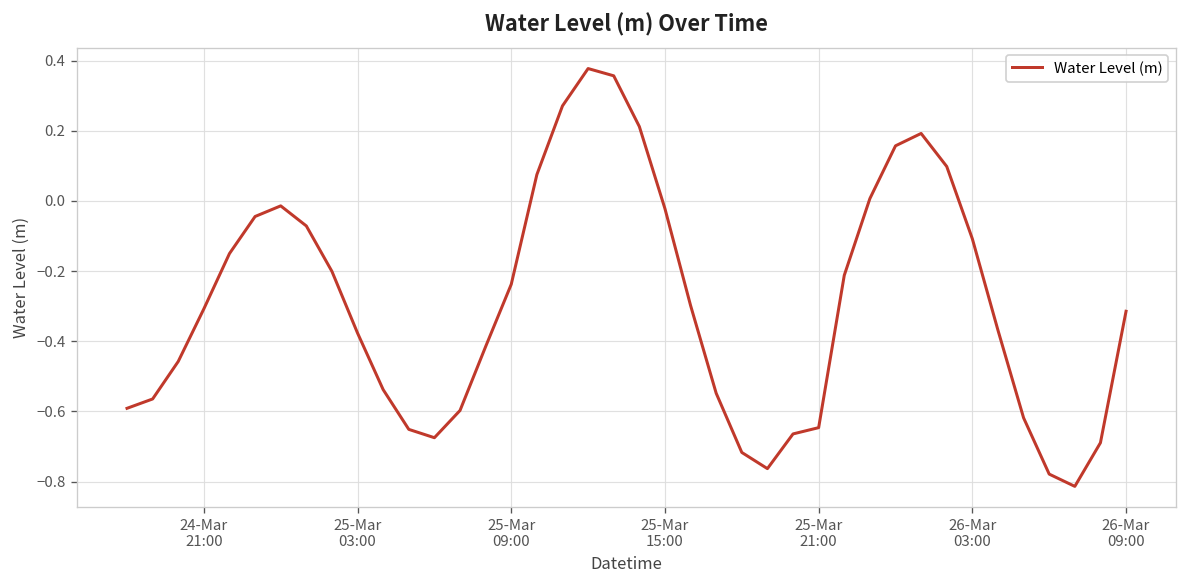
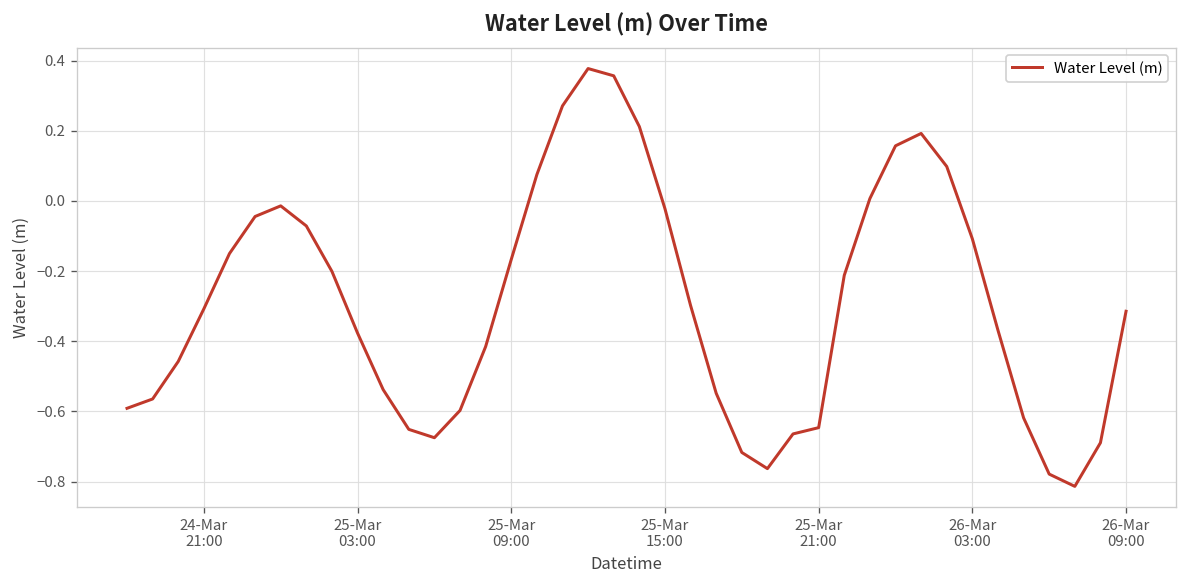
25-Mar 09:00: -0.24 -> -0.17
